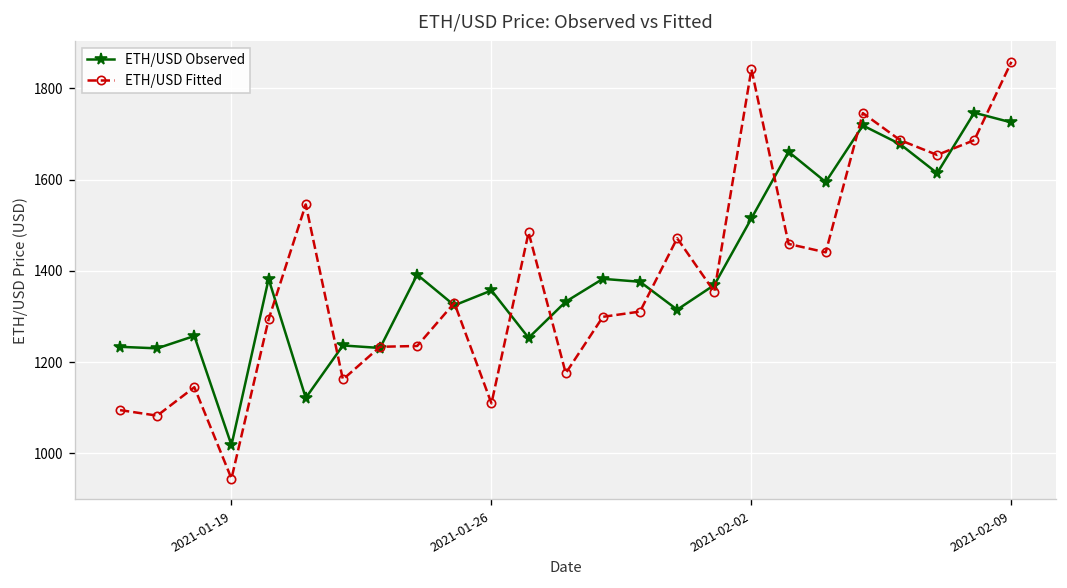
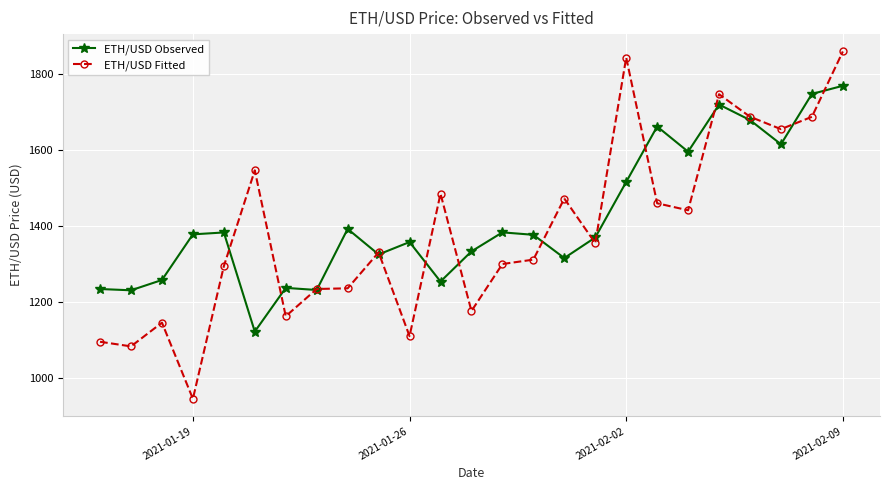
ETH/USD Observed, 2021-01-19: 1020 -> 1380
ETH/USD Observed, 2021-02-09: 1730 -> 1770
